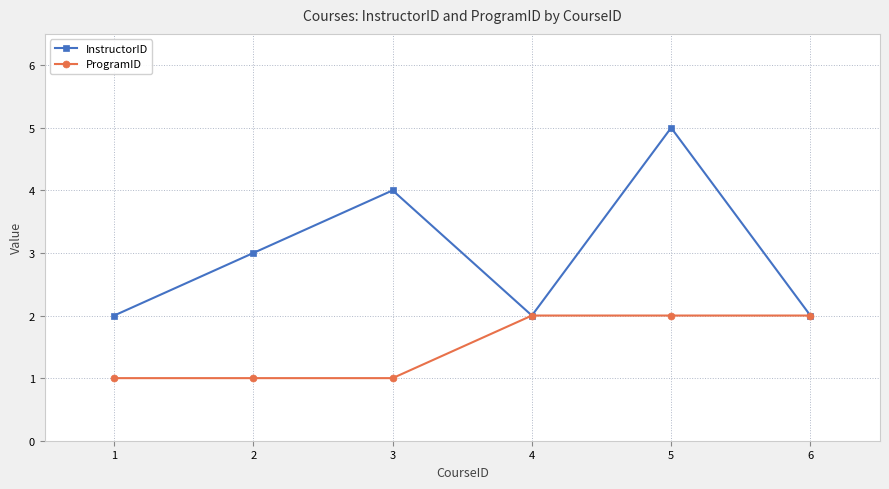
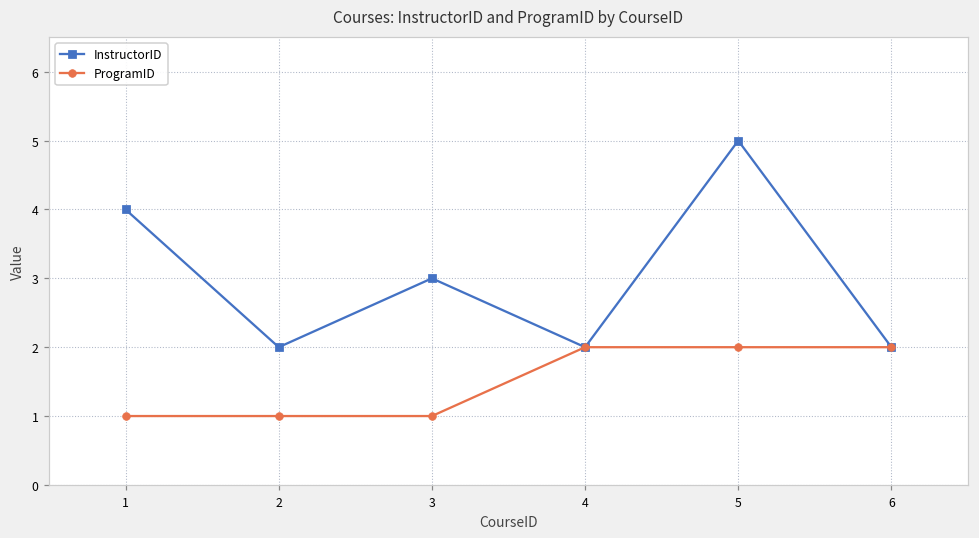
InstructorID, 1: 2 -> 4
InstructorID, 2: 3 -> 2
InstructorID, 3: 4 -> 3
